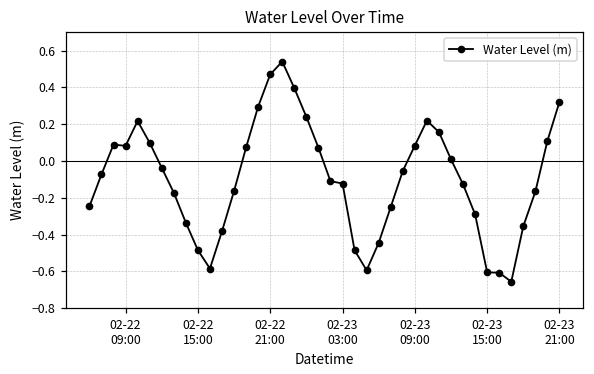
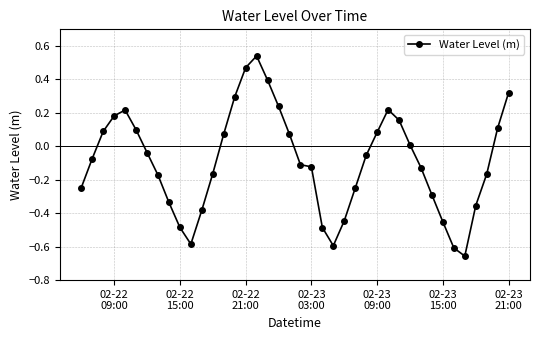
02-22 09:00: 0.08 -> 0.18
02-23 15:00: -0.61 -> -0.45
